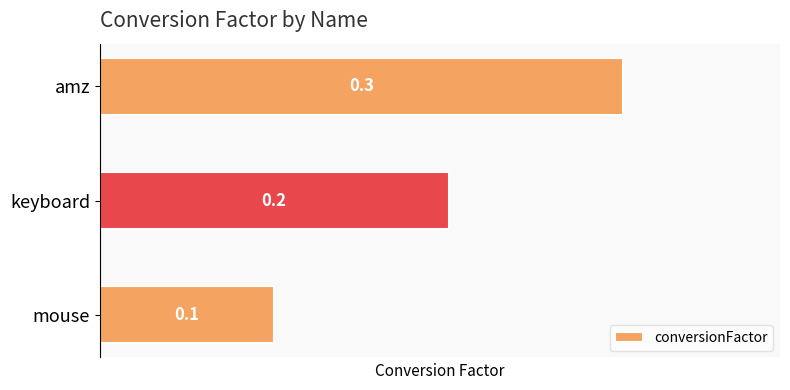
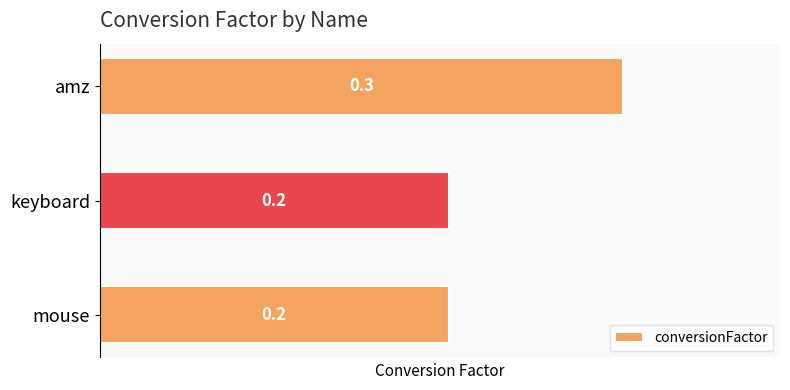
mouse: 0.1 -> 0.2
